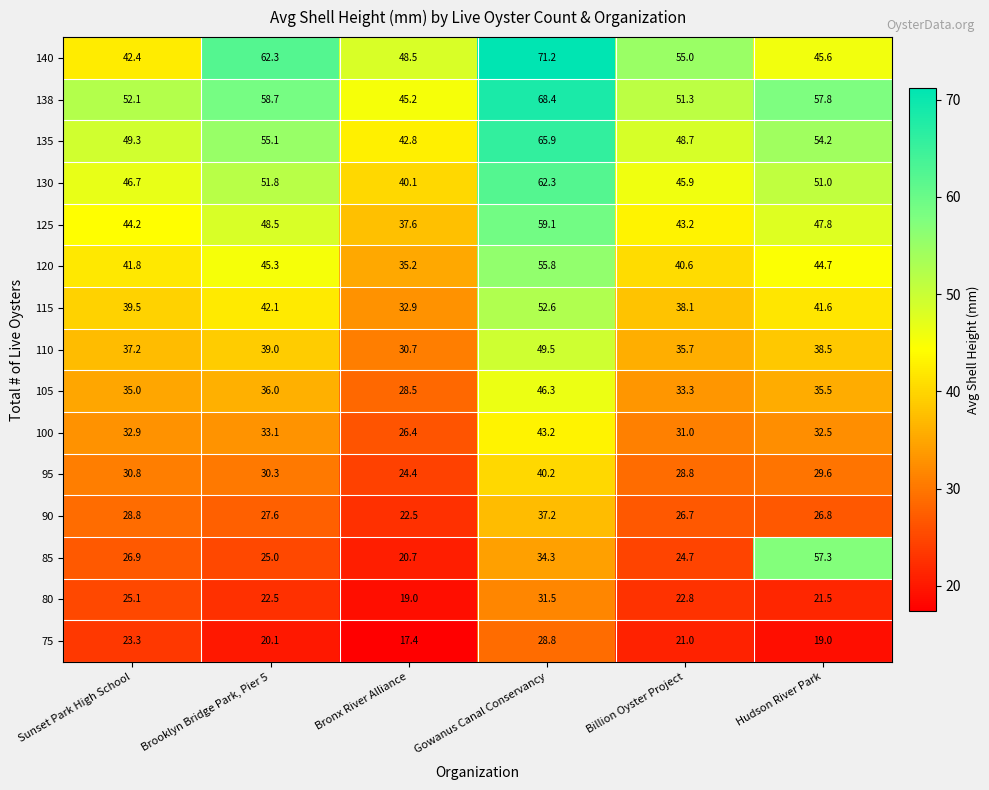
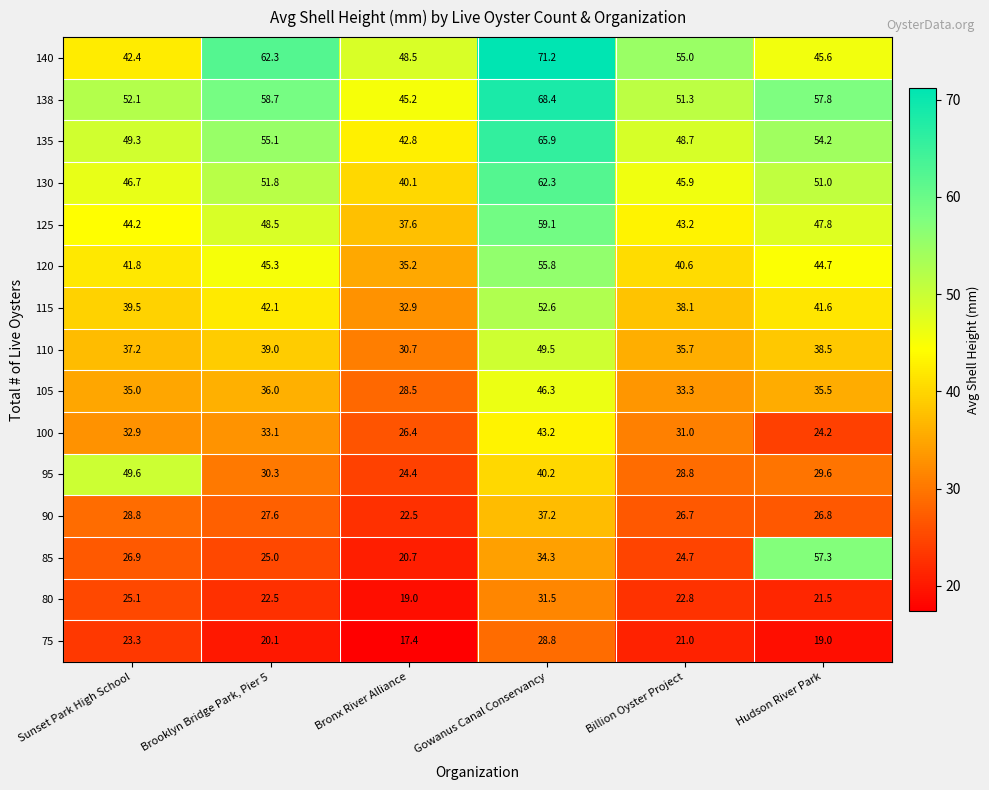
100, Hudson River Park: 32.5 -> 24.2
95, Sunset Park High School: 30.8 -> 49.6
